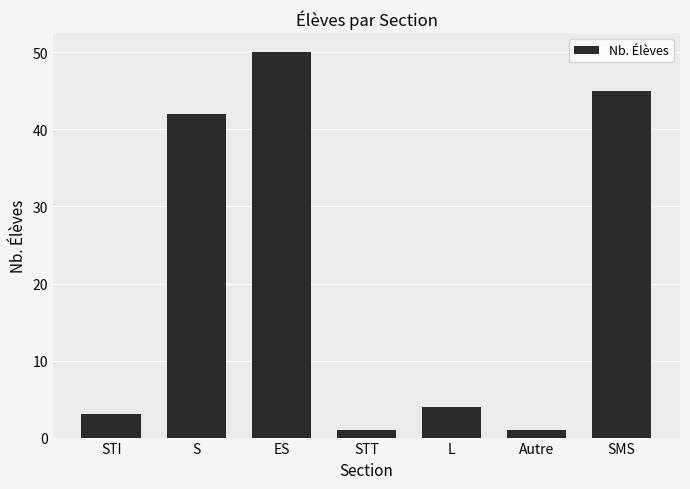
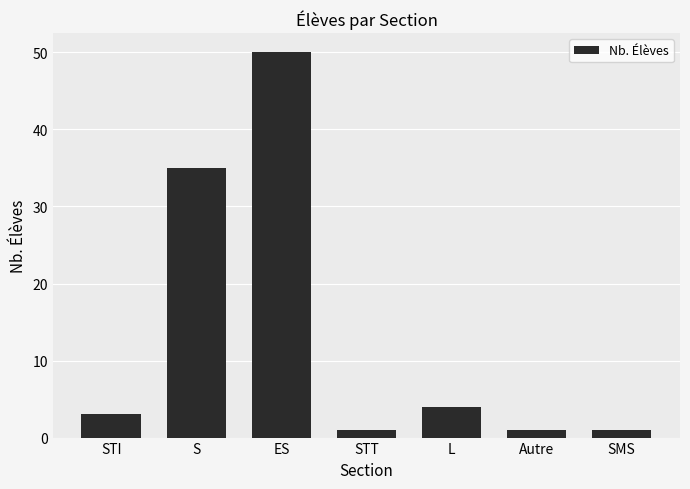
S: 42 -> 35
SMS: 45 -> 1
